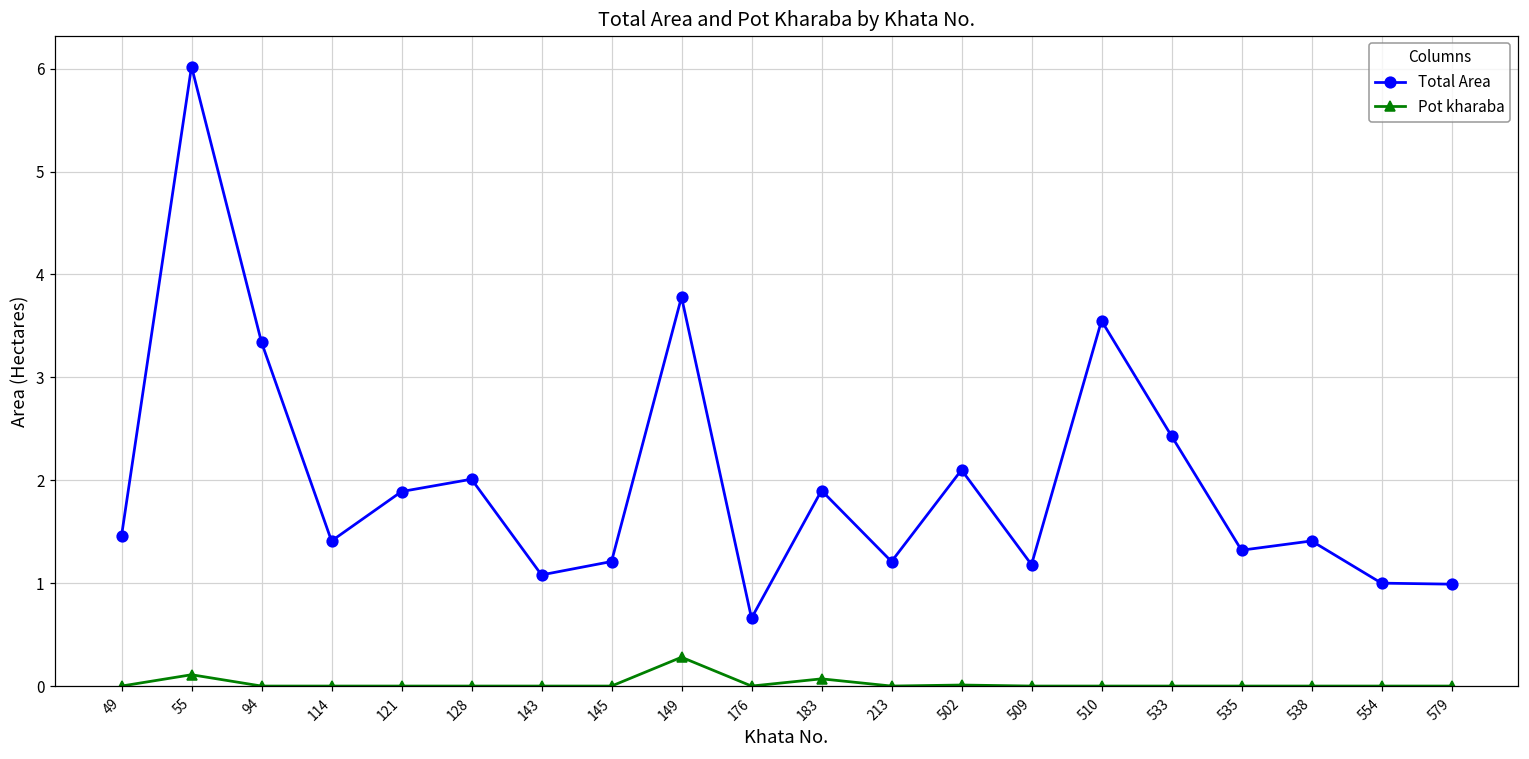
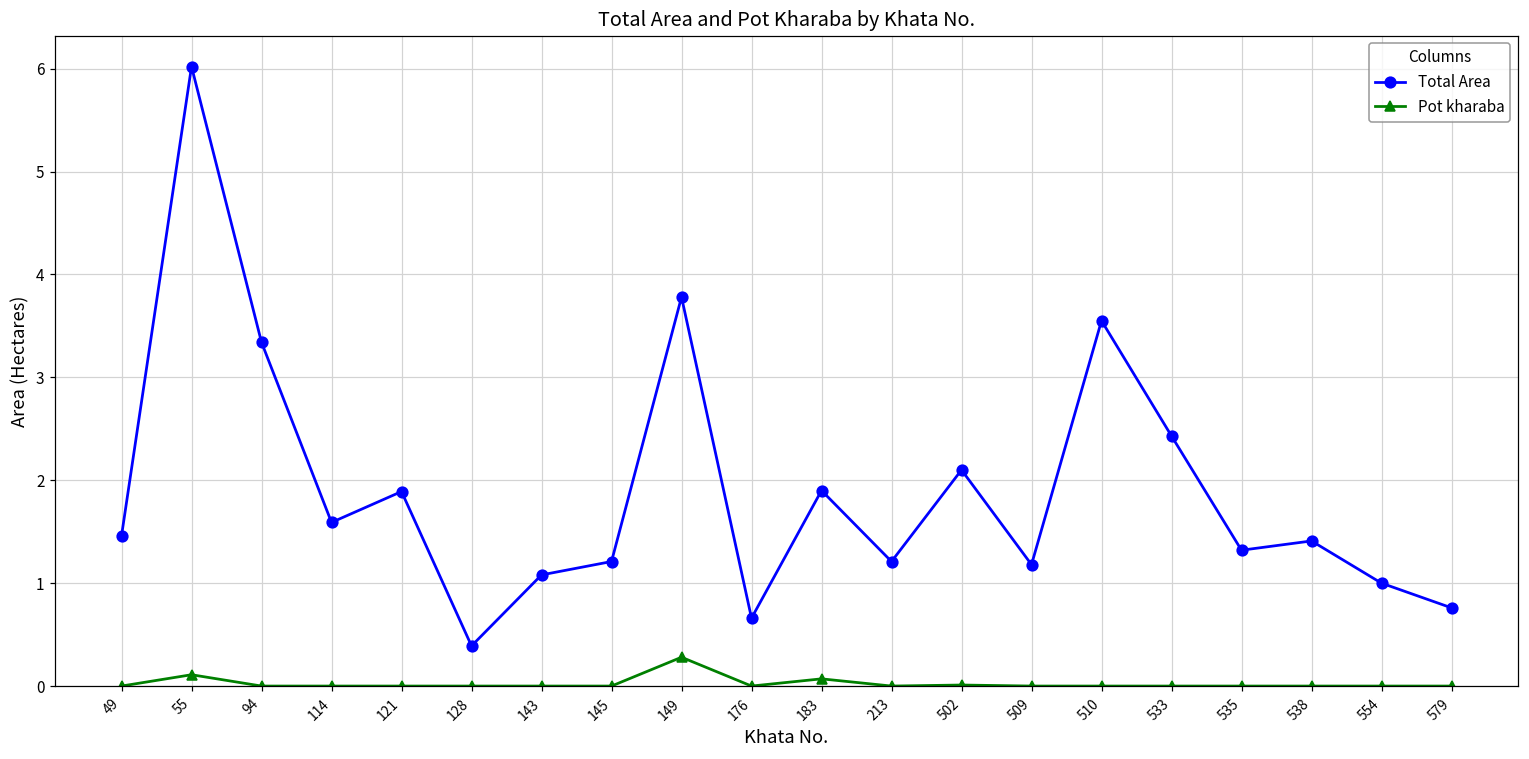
Total Area, 114: 1.4 -> 1.6
Total Area, 128: 2.0 -> 0.4
Total Area, 579: 1.0 -> 0.8
